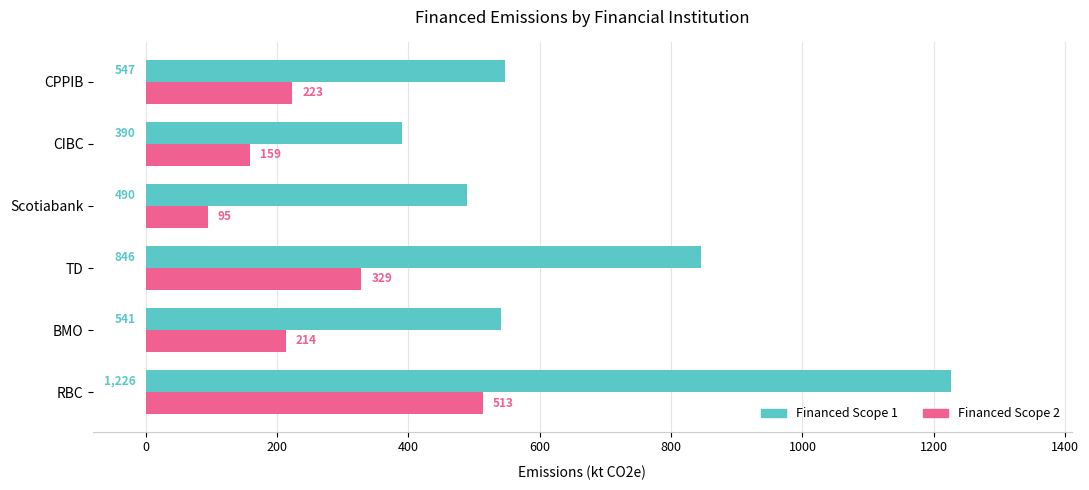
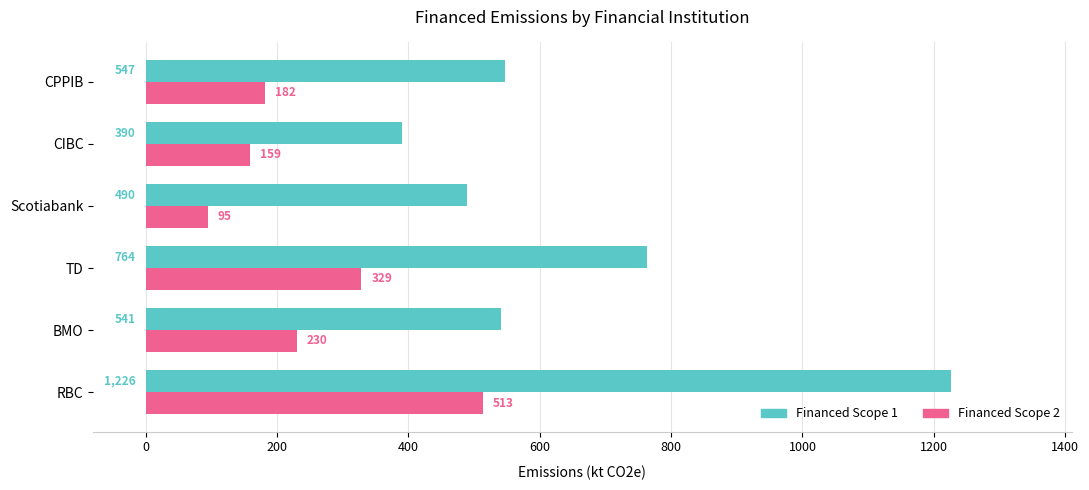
Financed Scope 2, CPPIB: 223 -> 182
Financed Scope 1, TD: 846 -> 764
Financed Scope 2, BMO: 214 -> 230
